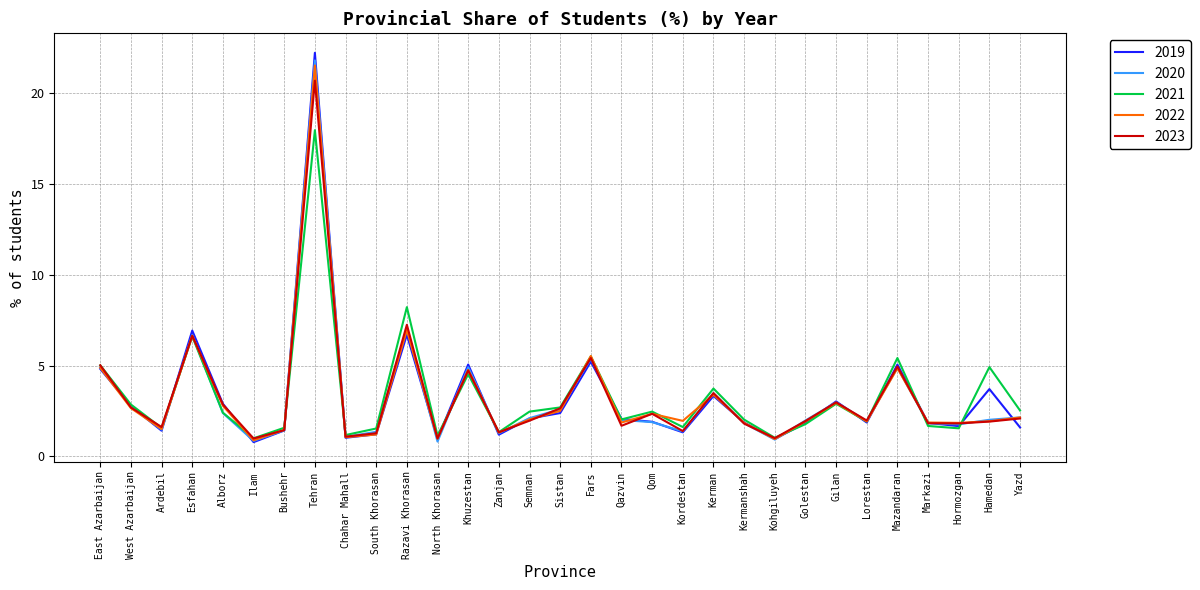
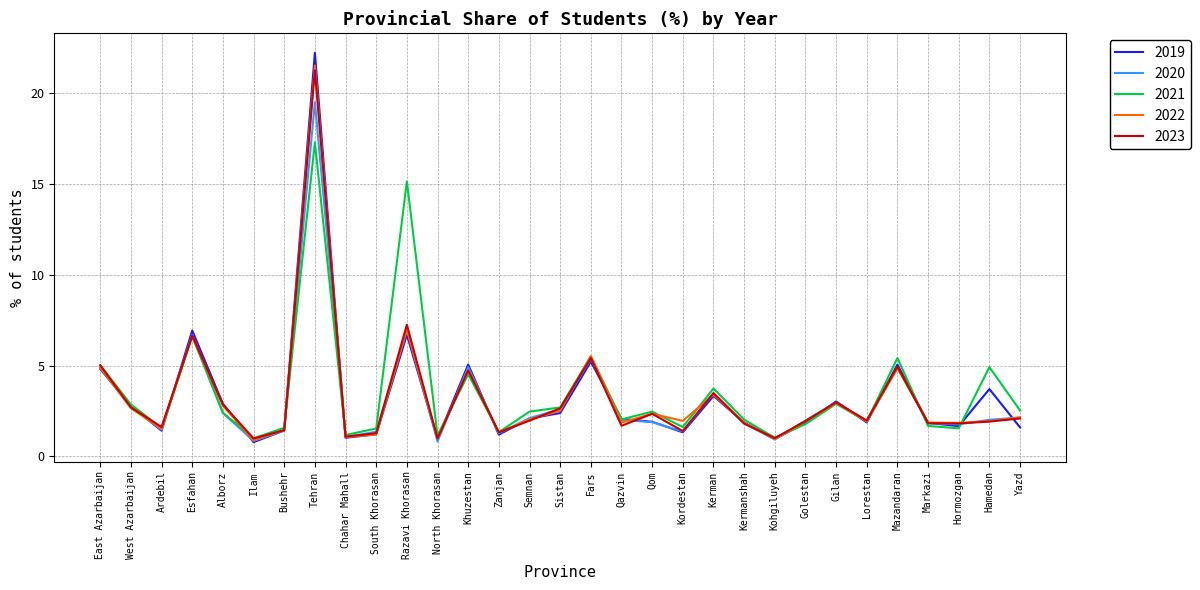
2020, Tehran: 21.8 -> 19.5
2021, Tehran: 18.0 -> 17.3
2023, Tehran: 20.7 -> 21.3
2021, Razavi Khorasan: 8.2 -> 15.1
